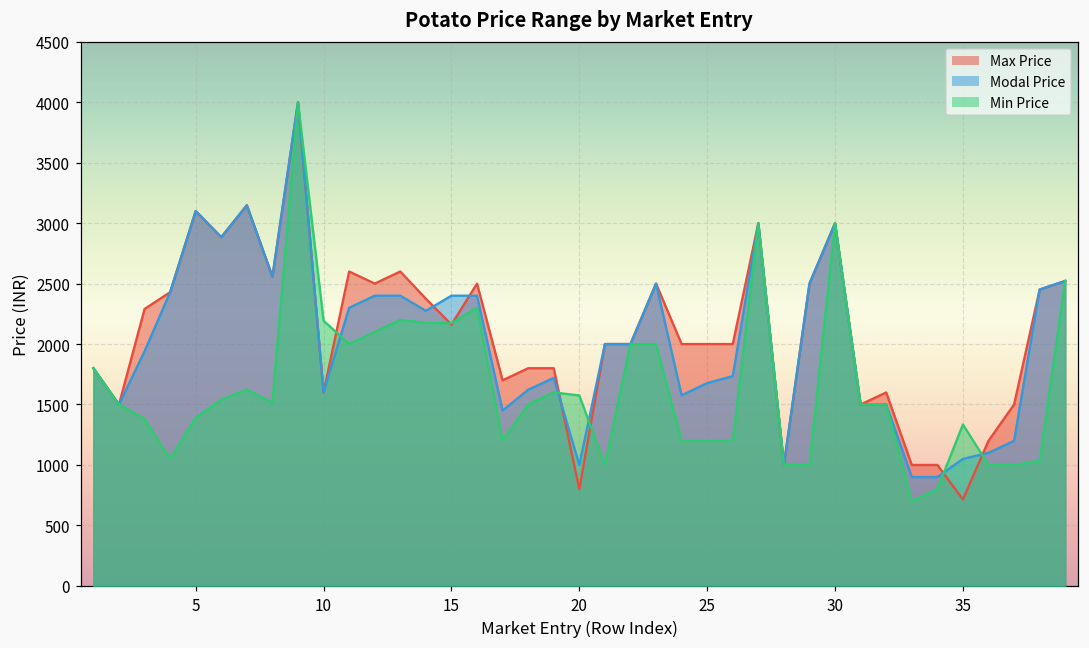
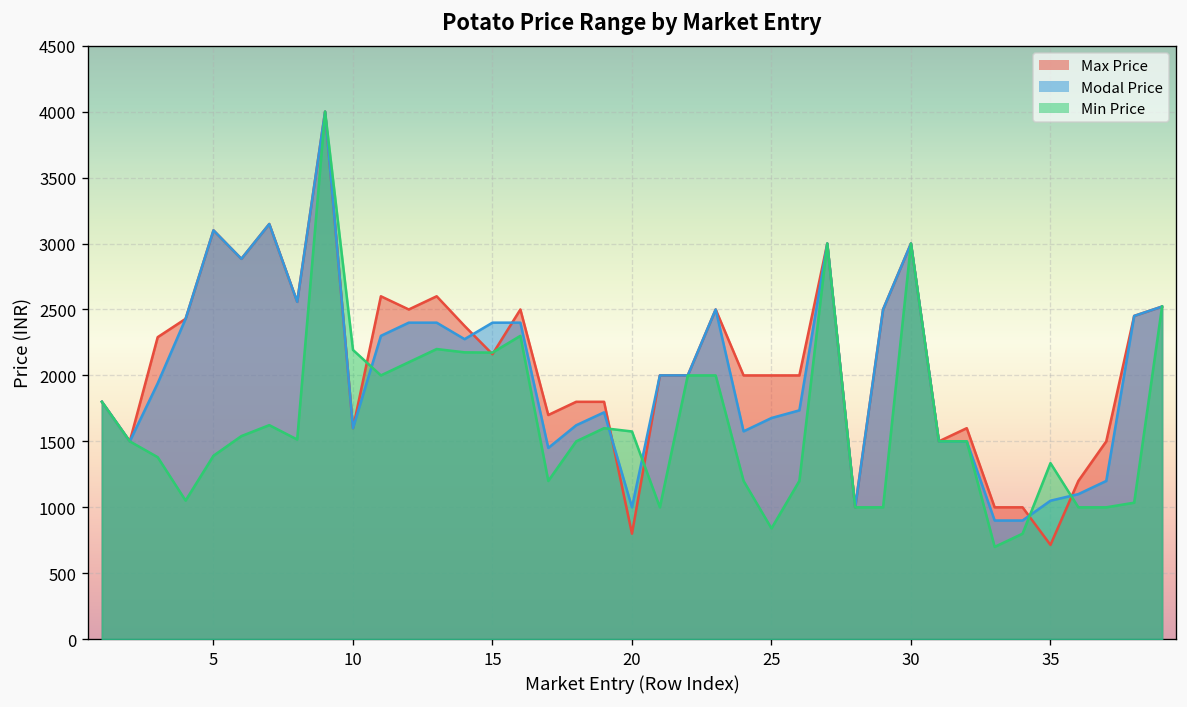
Min Price, 25: 1200 -> 840
